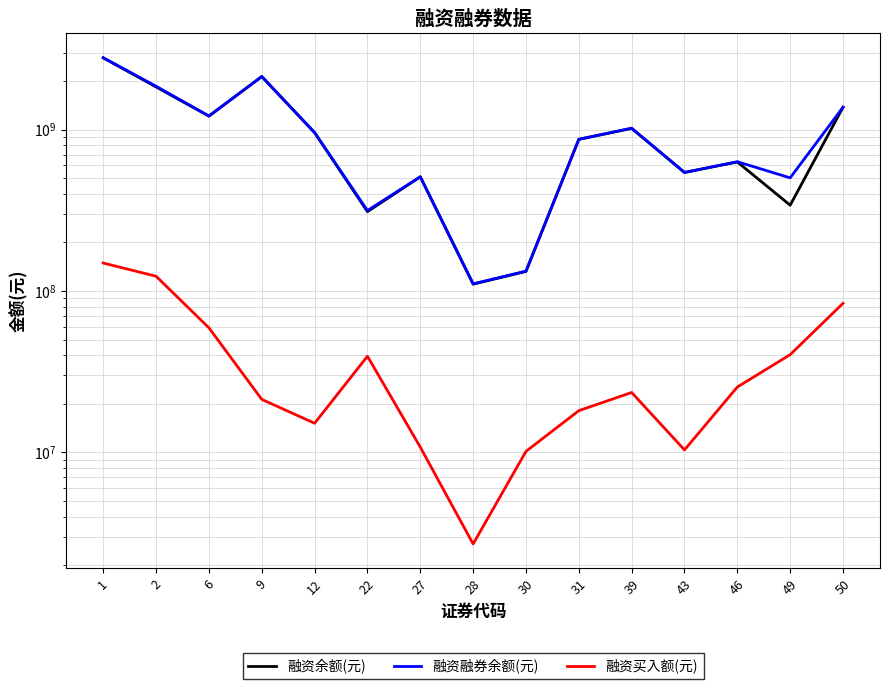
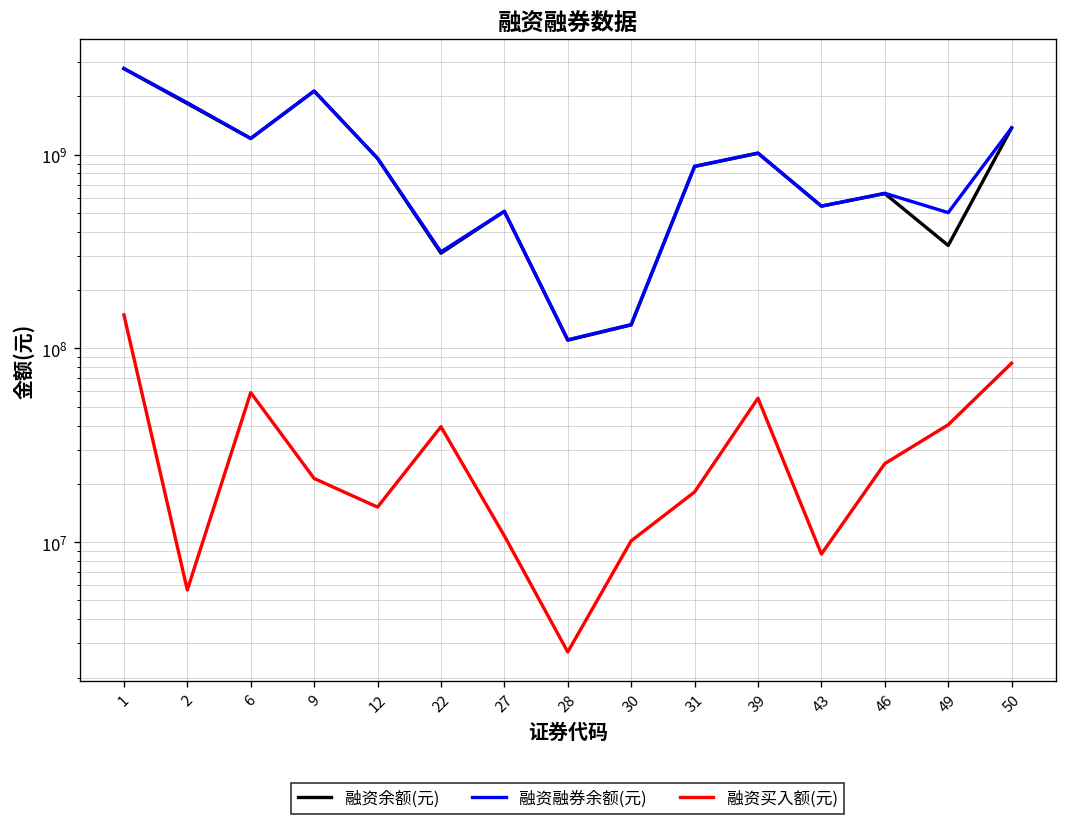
融资买入额(元), 2: 120000000 -> 5700000
融资买入额(元), 39: 24000000 -> 55000000
融资买入额(元), 43: 10000000 -> 9000000
